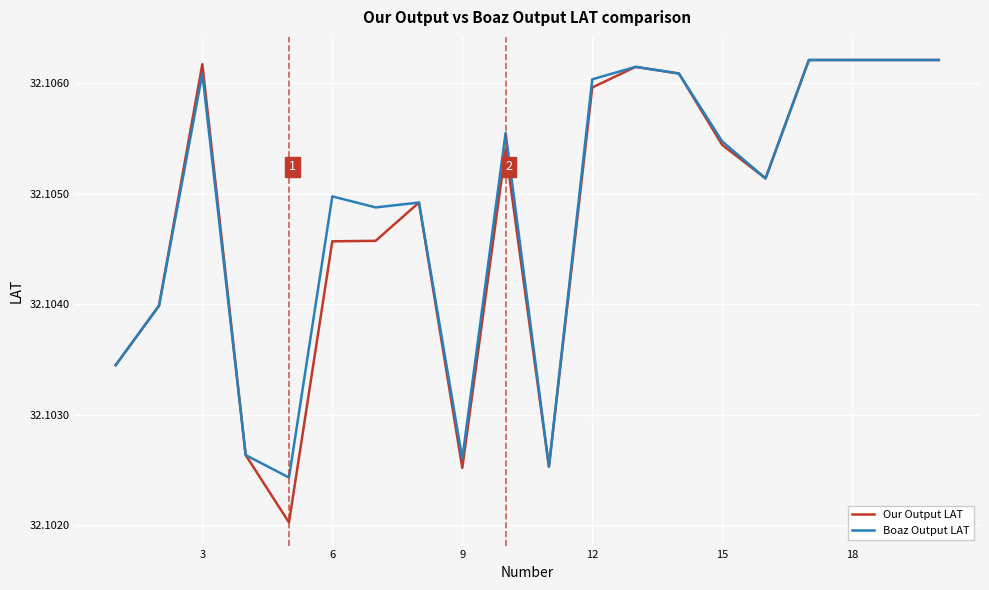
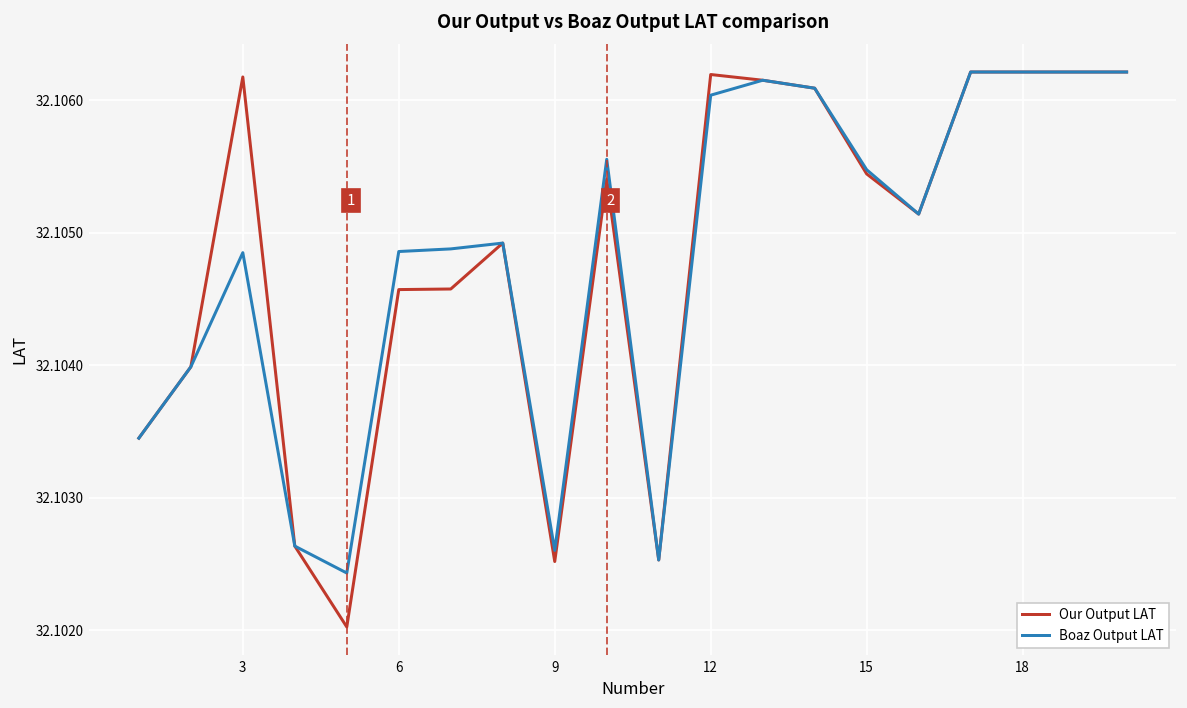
Boaz Output LAT, 3: 32.10609 -> 32.10485
Boaz Output LAT, 6: 32.10498 -> 32.10486
Our Output LAT, 12: 32.10596 -> 32.10619
